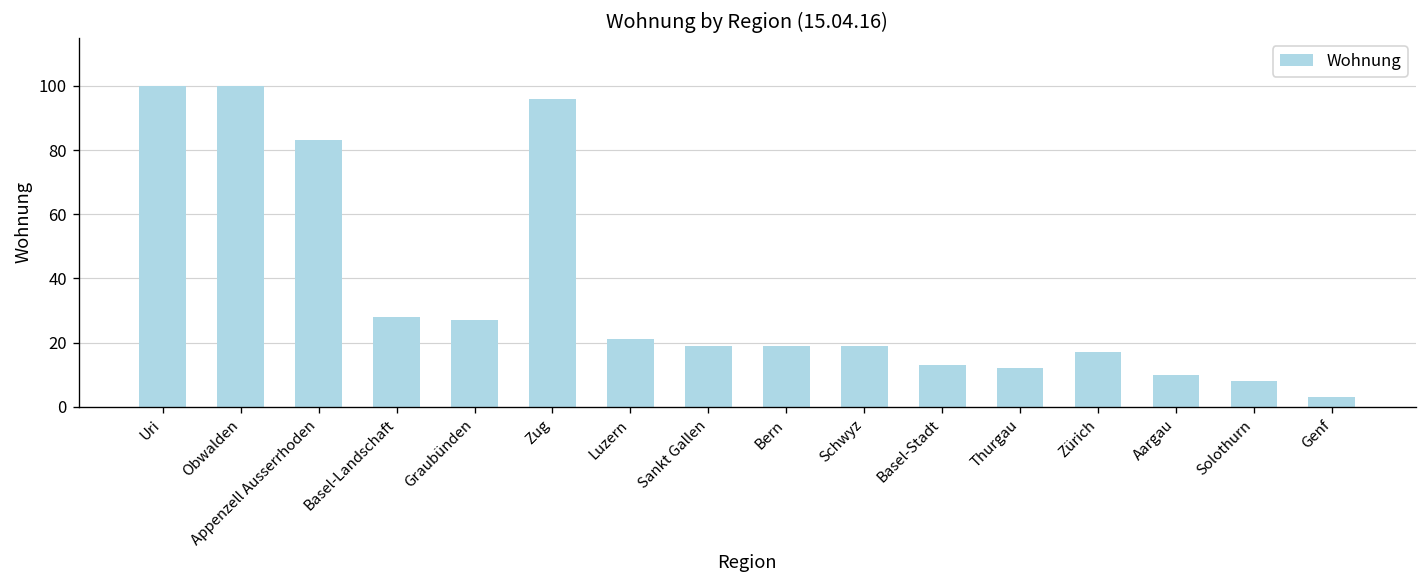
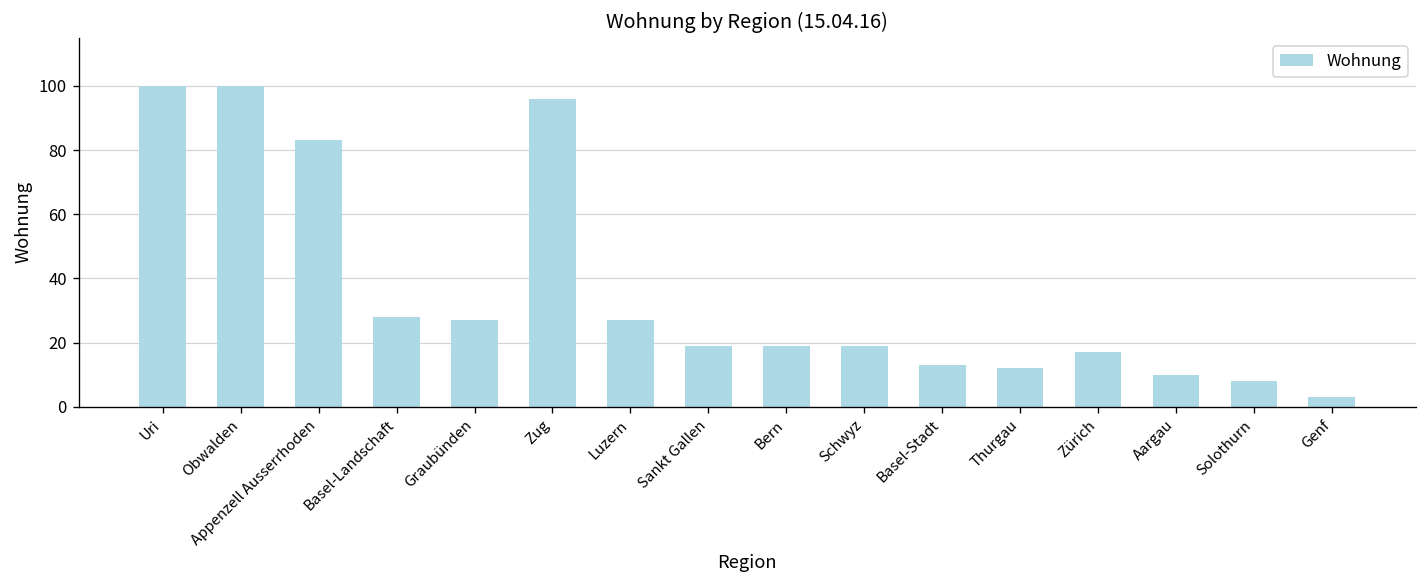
Luzern: 21 -> 27
